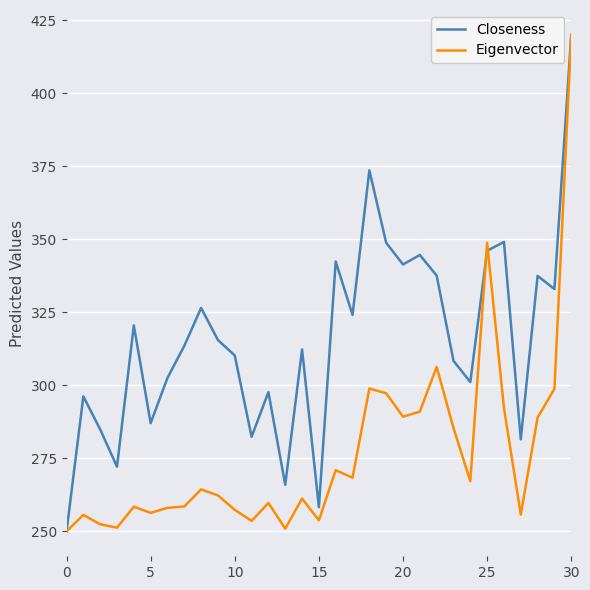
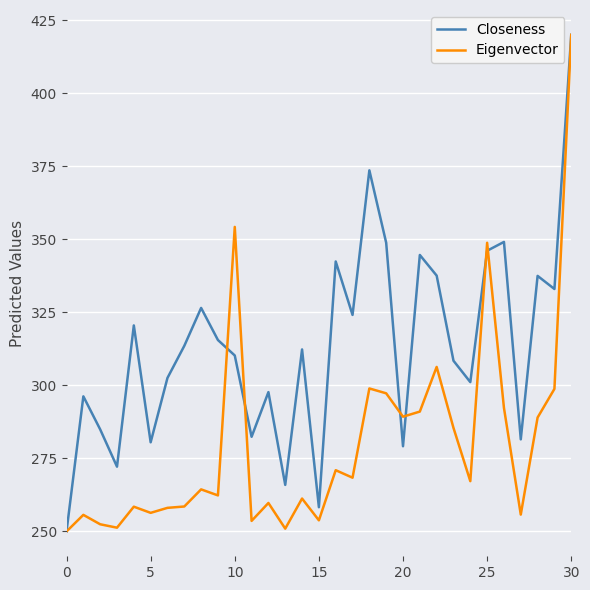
Closeness, 5: 287 -> 281
Eigenvector, 10: 257 -> 354
Closeness, 20: 341 -> 279
